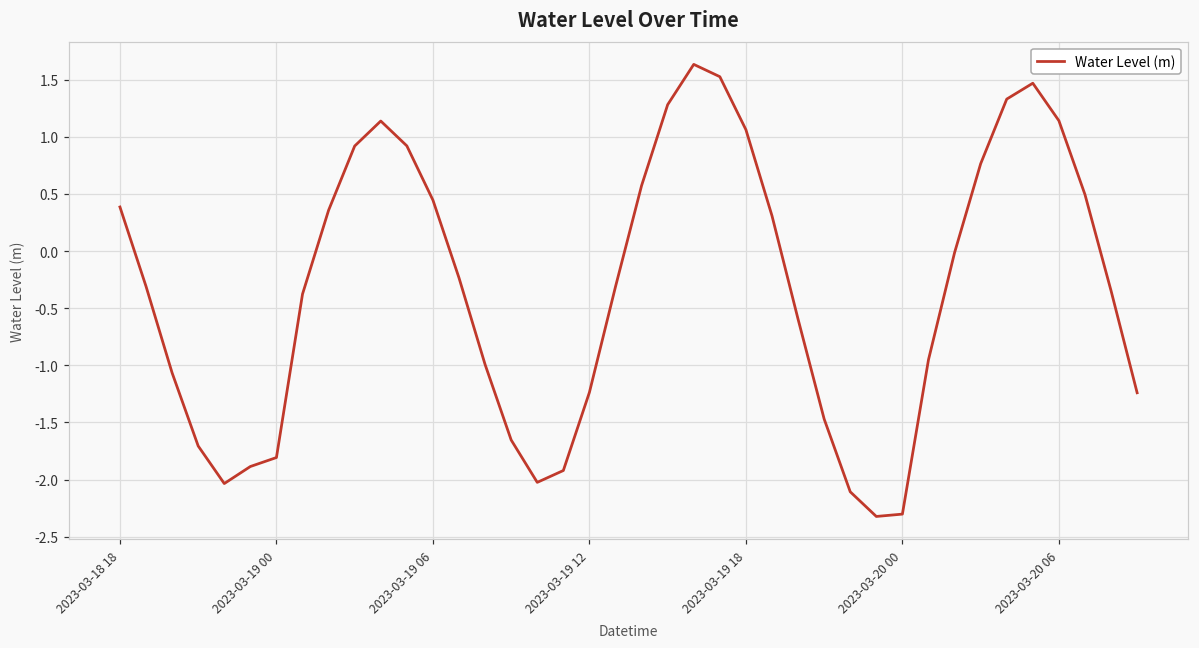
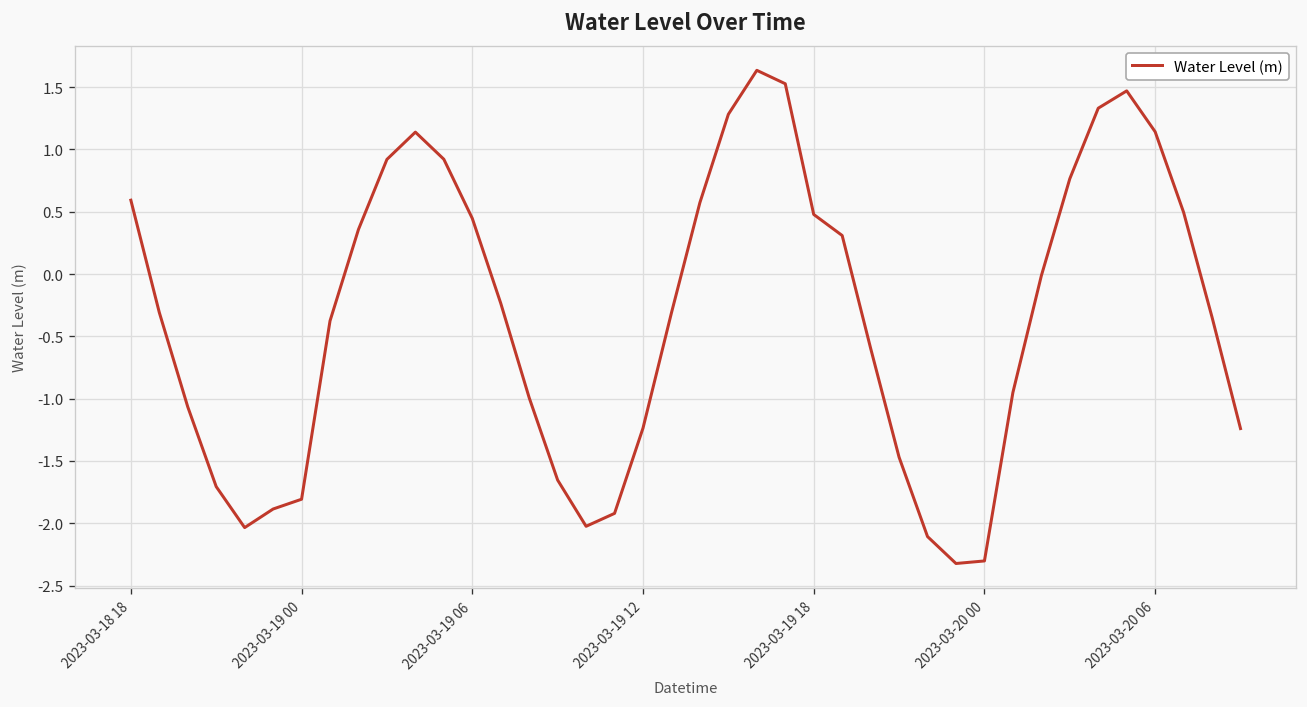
2023-03-18 18: 0.39 -> 0.59
2023-03-19 18: 1.06 -> 0.48
